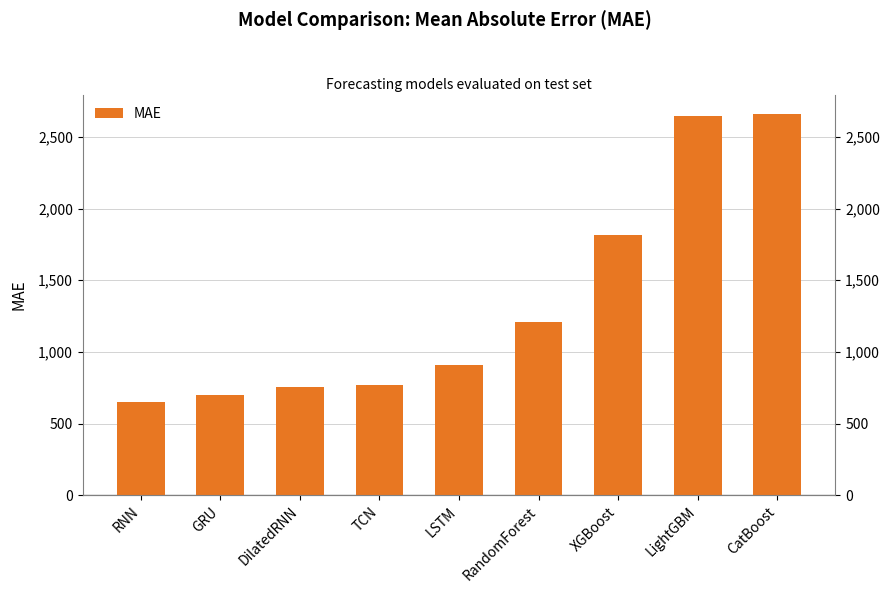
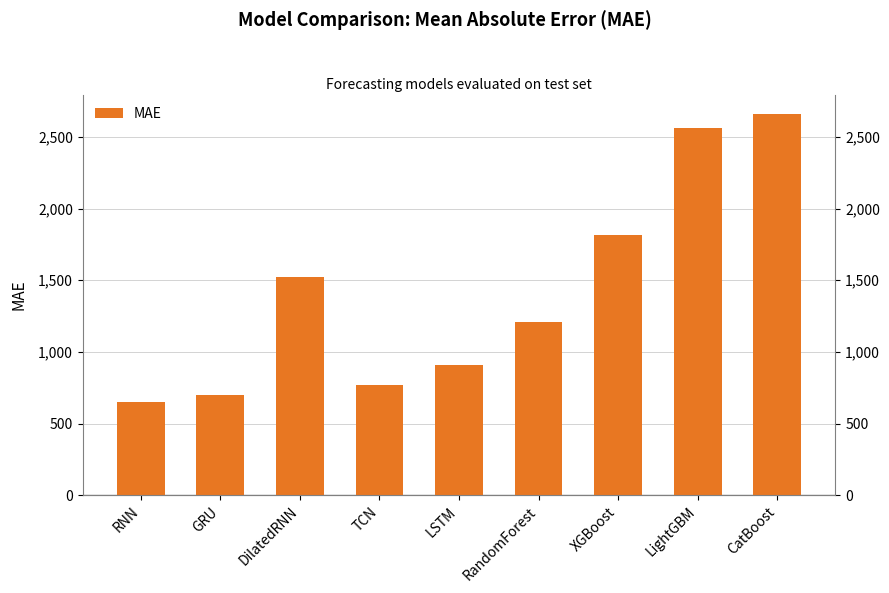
DilatedRNN: 750 -> 1,520
LightGBM: 2,640 -> 2,560
